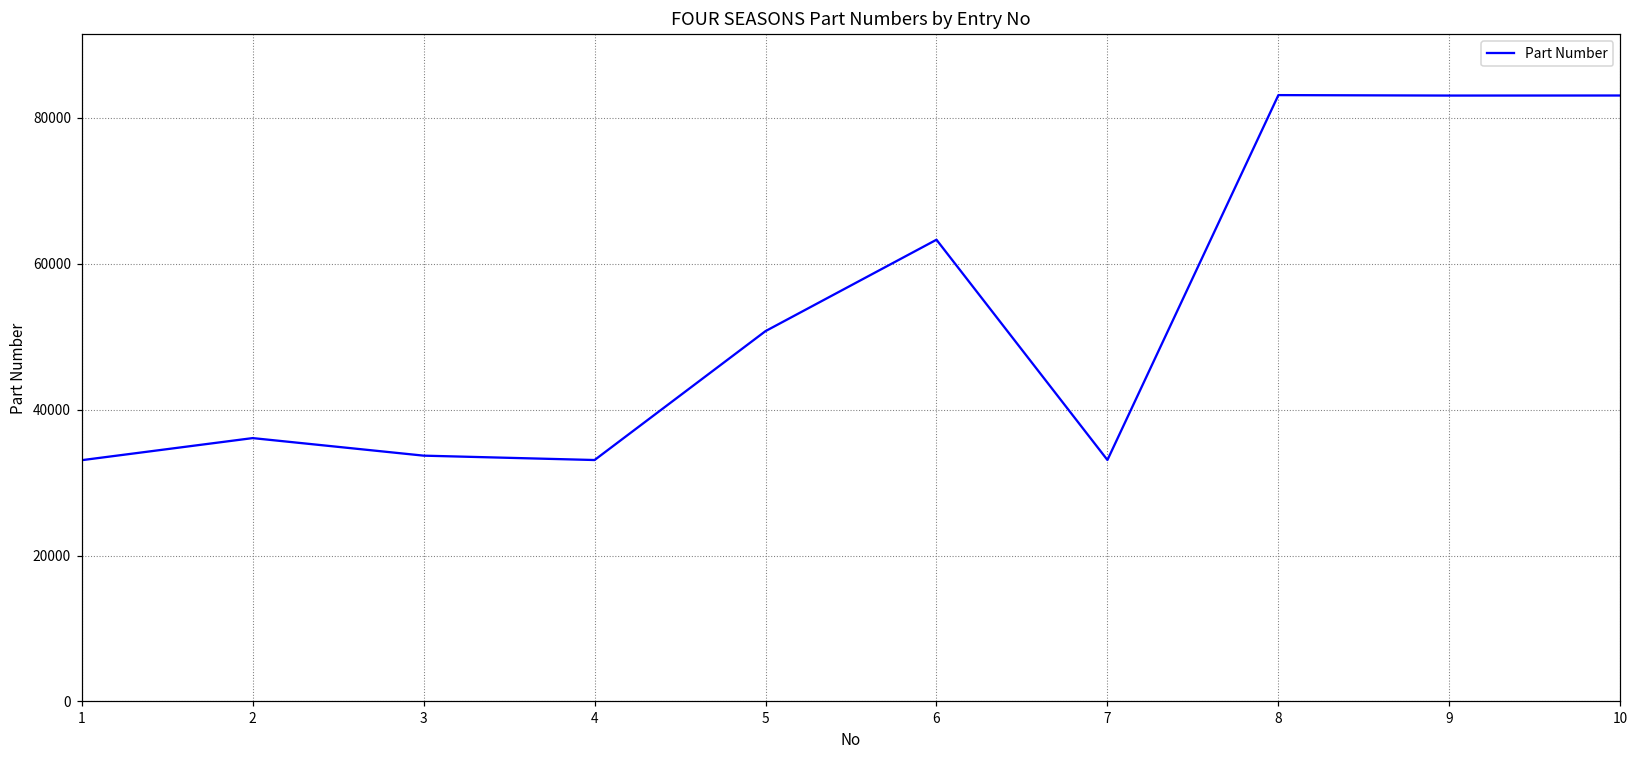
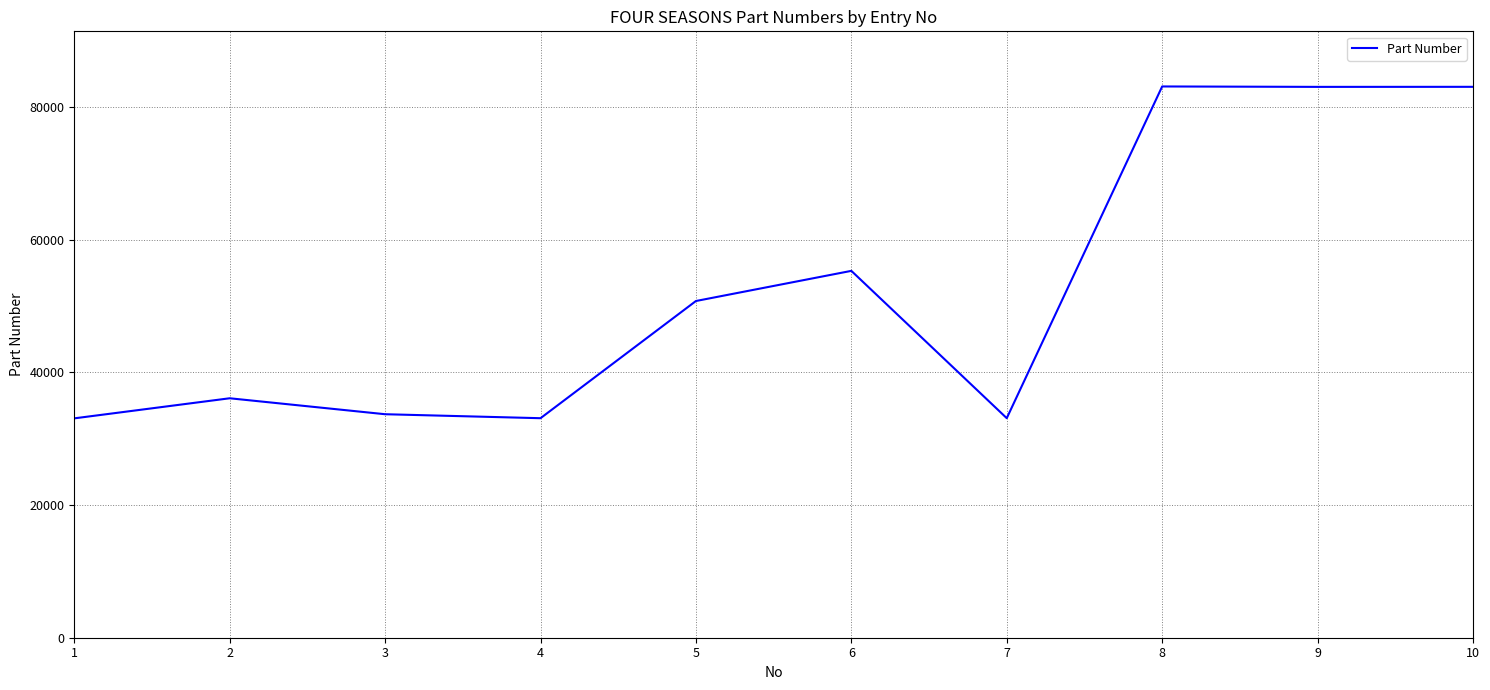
6: 63000 -> 55000
